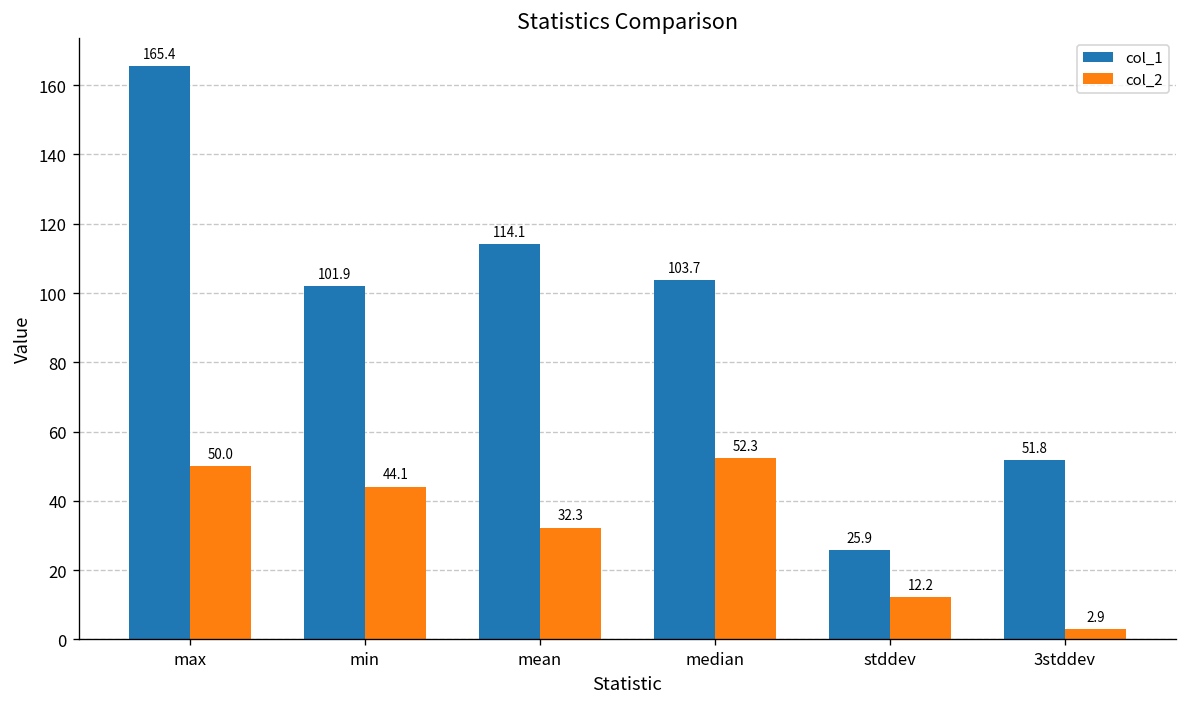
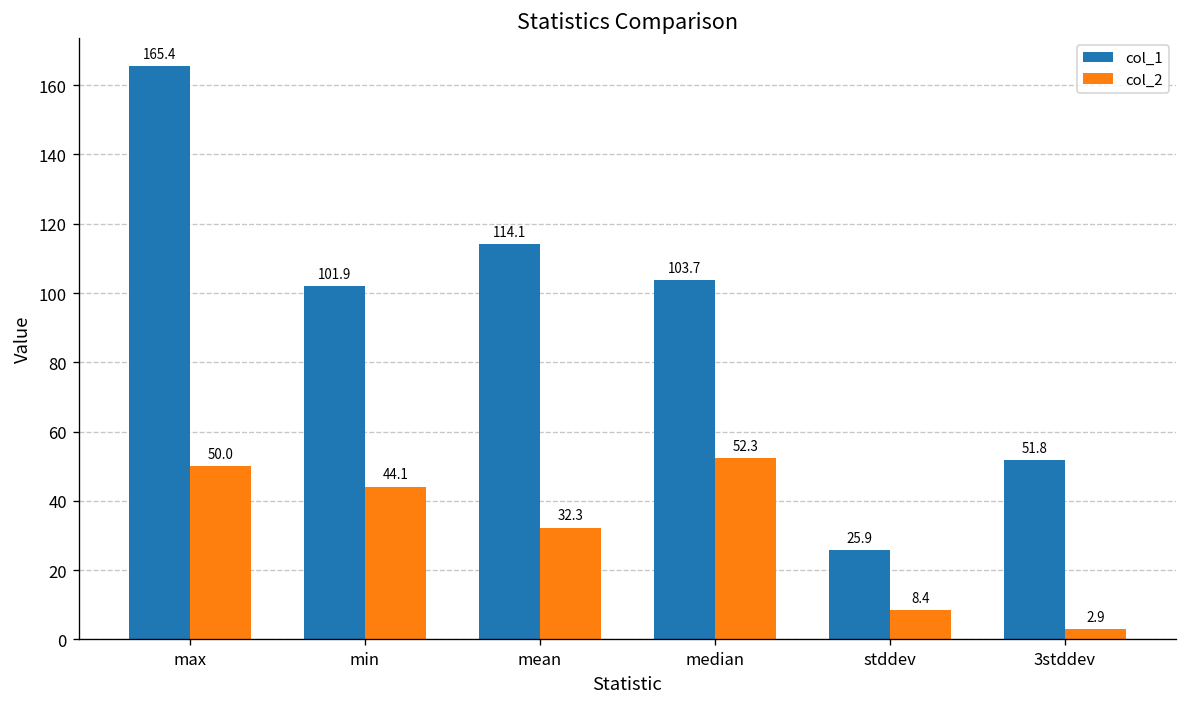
col_2, stddev: 12.2 -> 8.4
